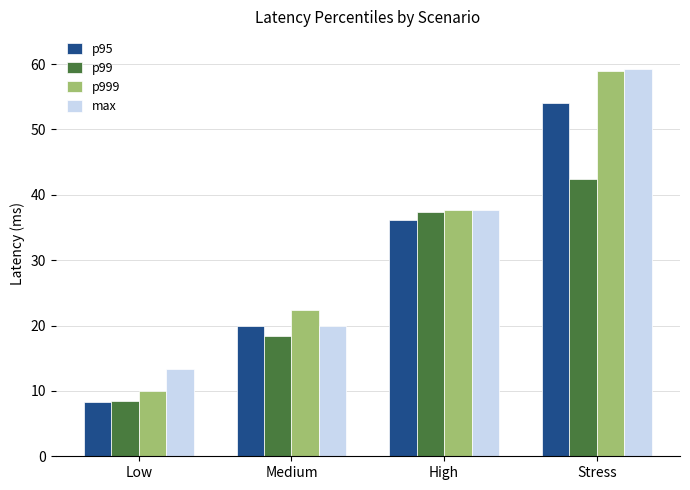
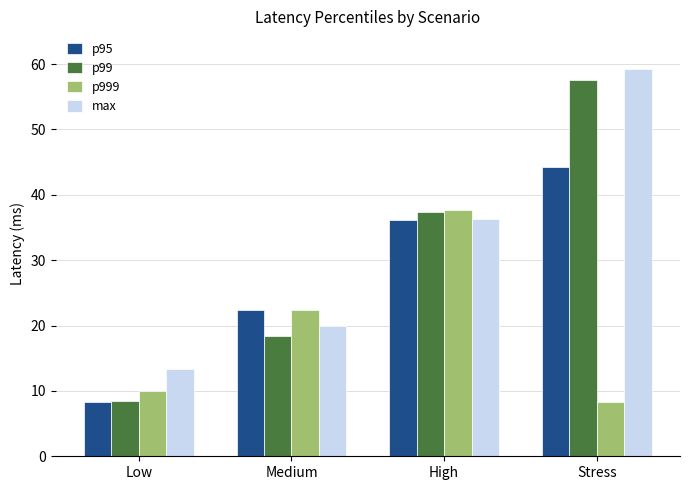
p95, Medium: 20 -> 22
max, High: 38 -> 36
p95, Stress: 54 -> 44
p99, Stress: 42 -> 58
p999, Stress: 59 -> 8
